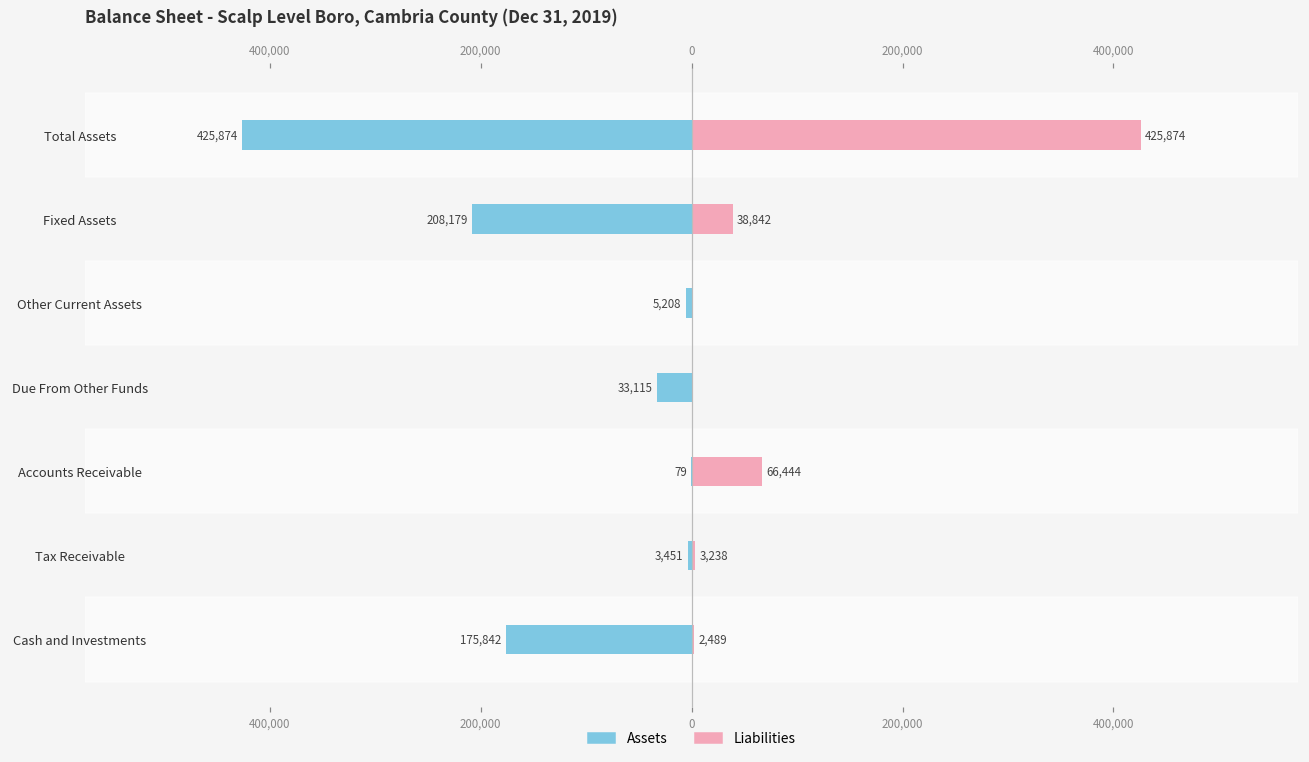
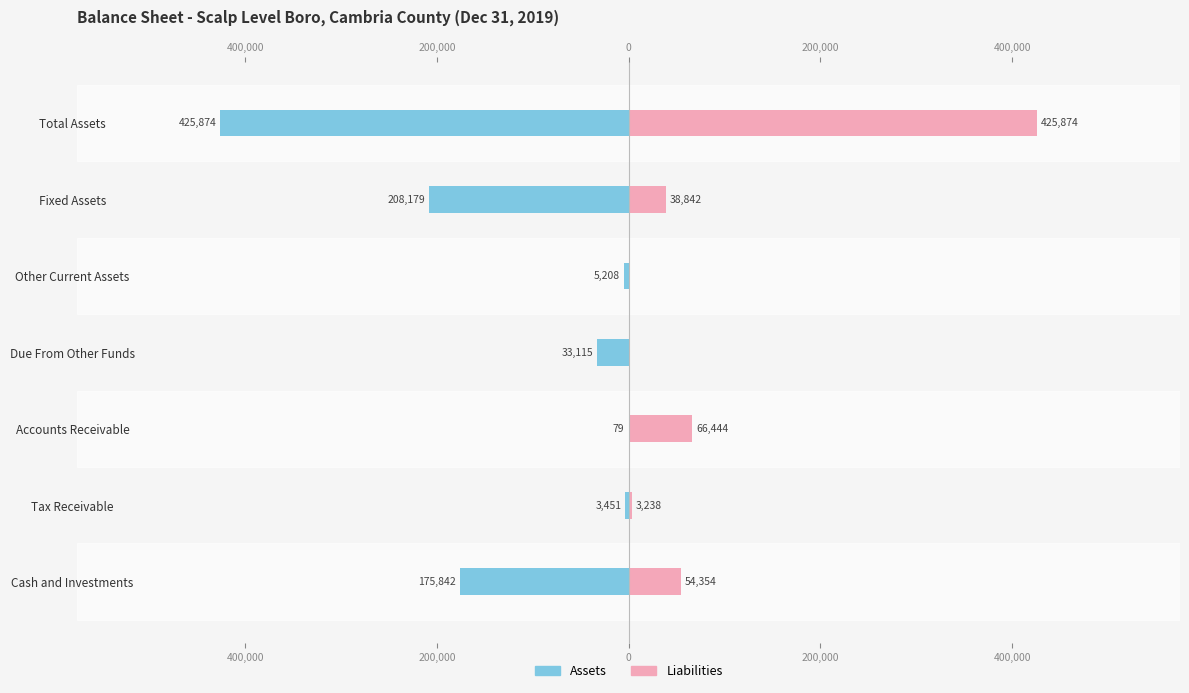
Liabilities, Cash and Investments: 2,489 -> 54,354
